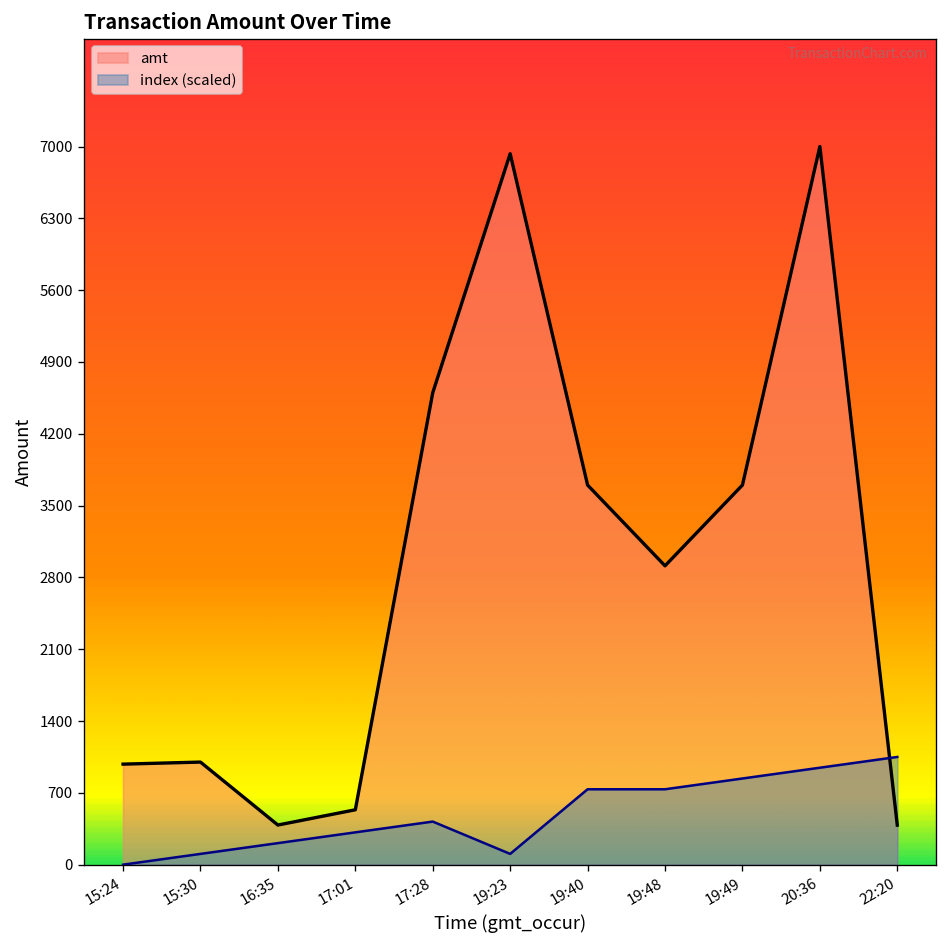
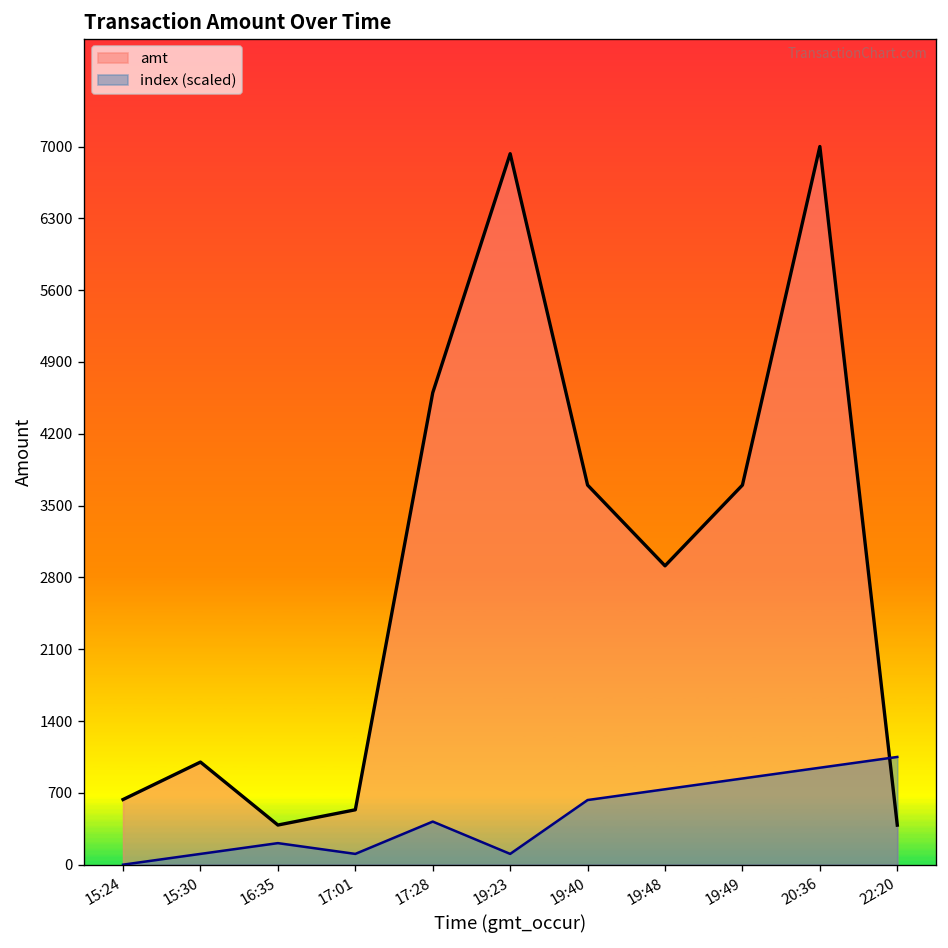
amt, 15:24: 1000 -> 600
index (scaled), 17:01: 300 -> 100
index (scaled), 19:40: 700 -> 600
